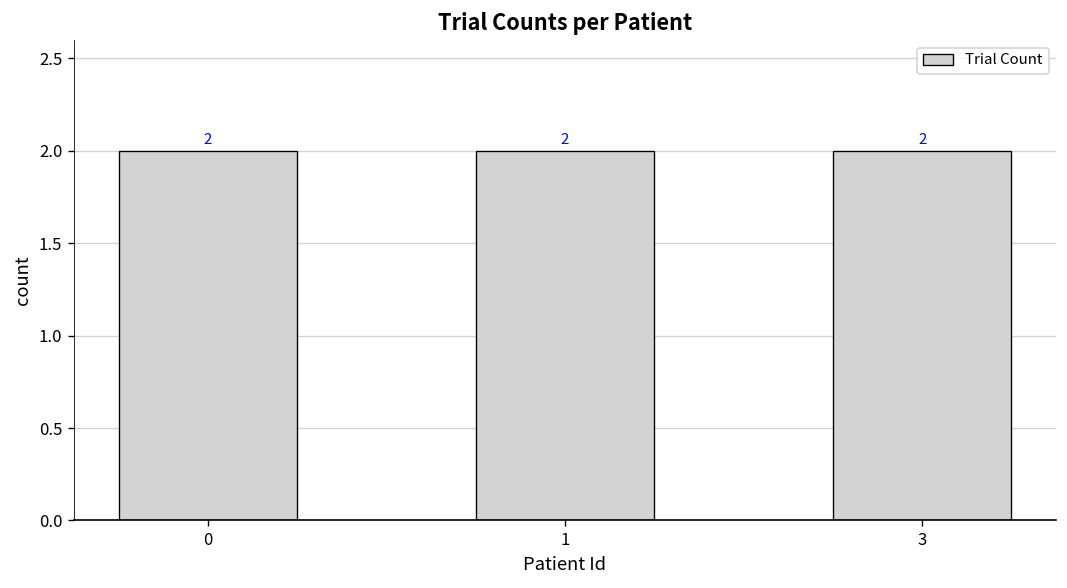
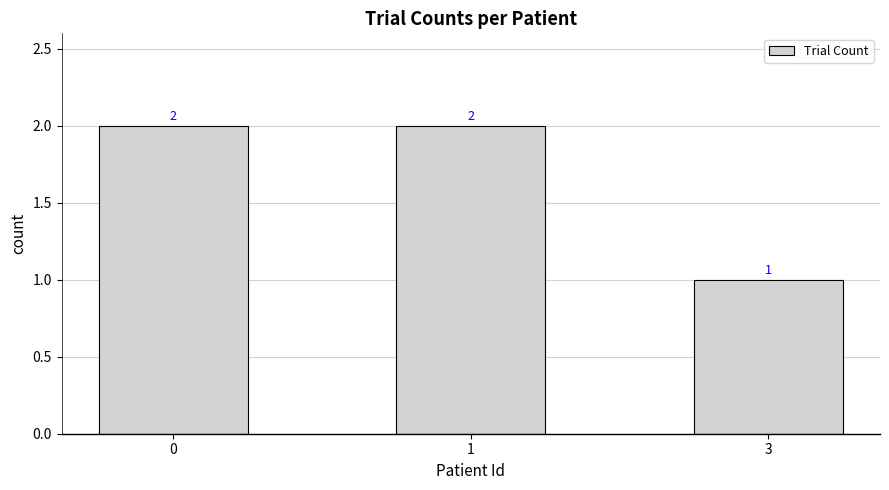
3: 2 -> 1
